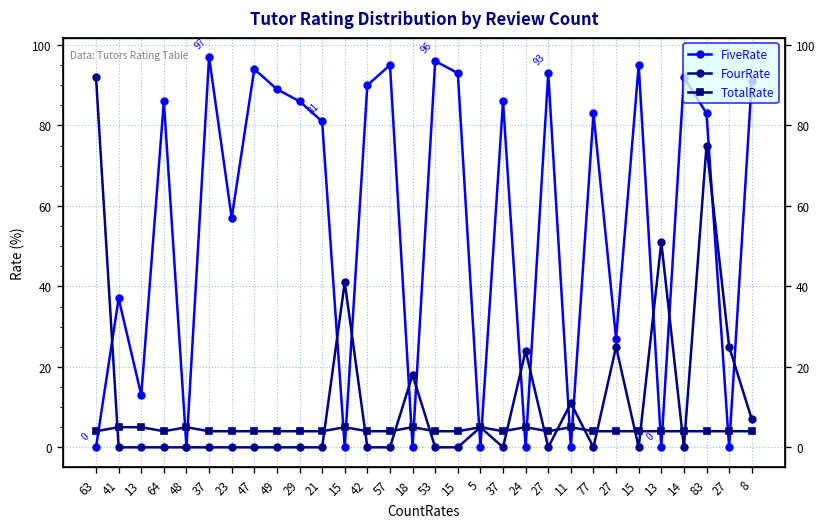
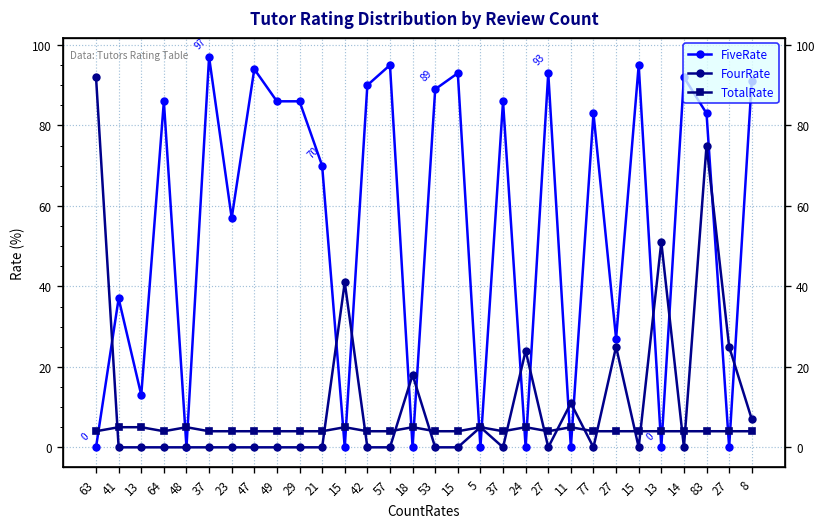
FiveRate, 49: 89 -> 86
FiveRate, 21: 81 -> 70
FiveRate, 53: 96 -> 89
